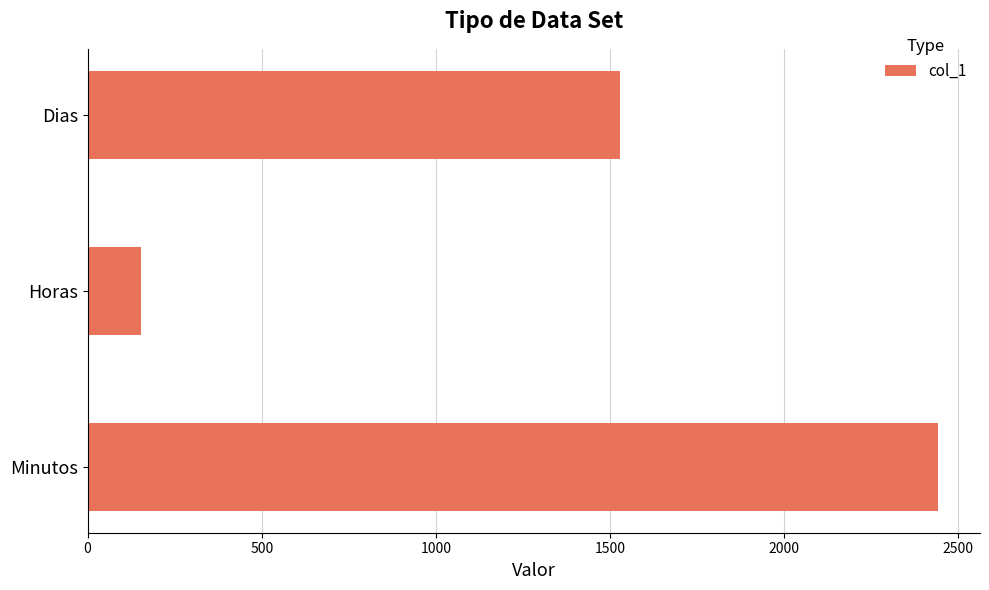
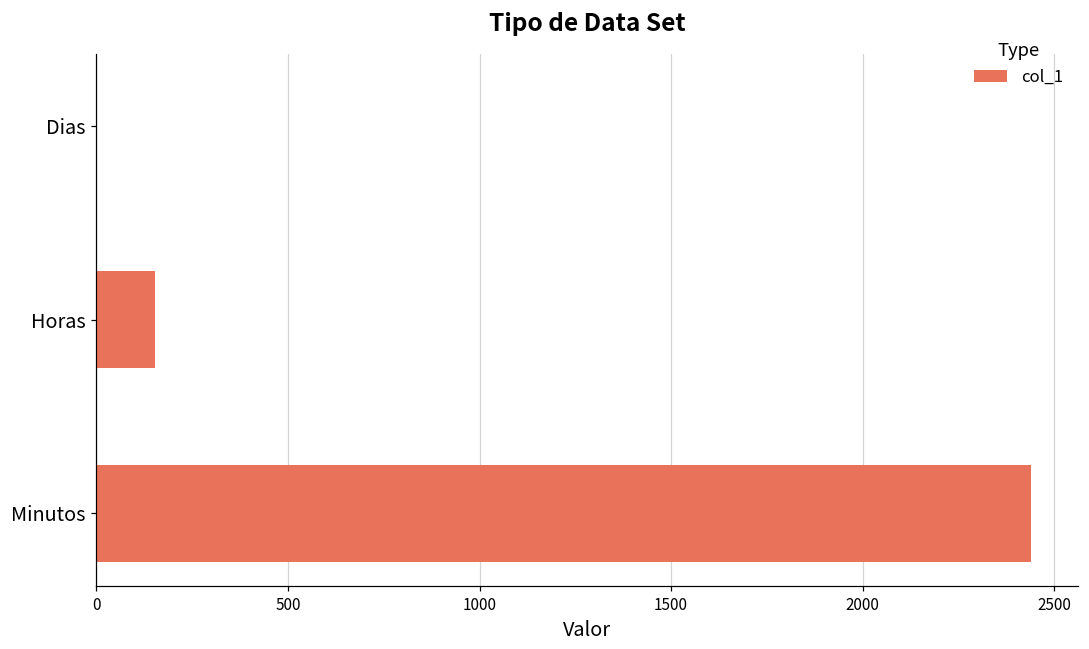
Dias: 1530 -> 0
